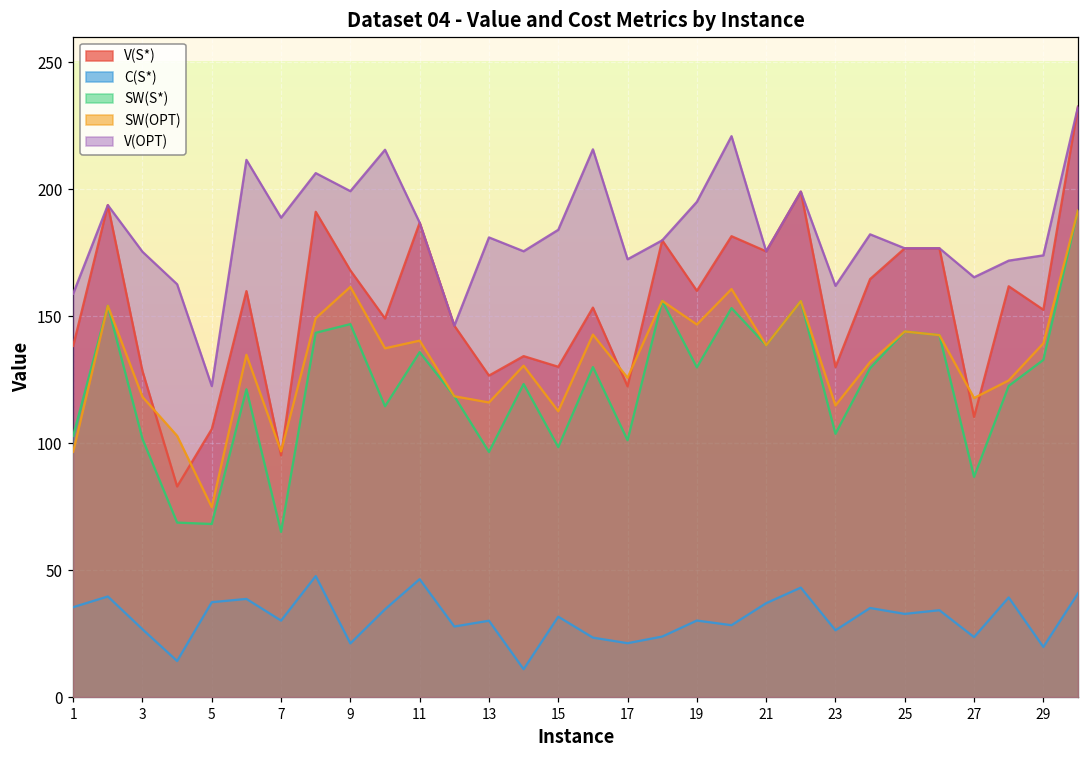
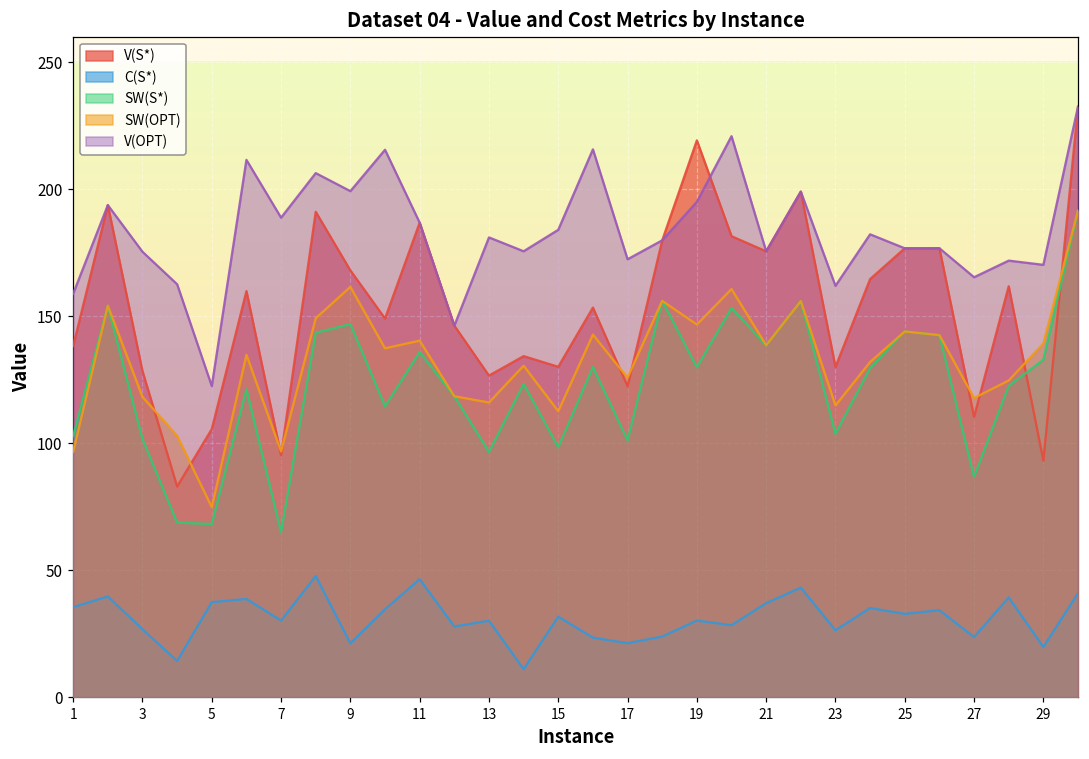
V(S*), 19: 160 -> 219
V(S*), 29: 152 -> 93
V(OPT), 29: 174 -> 170
